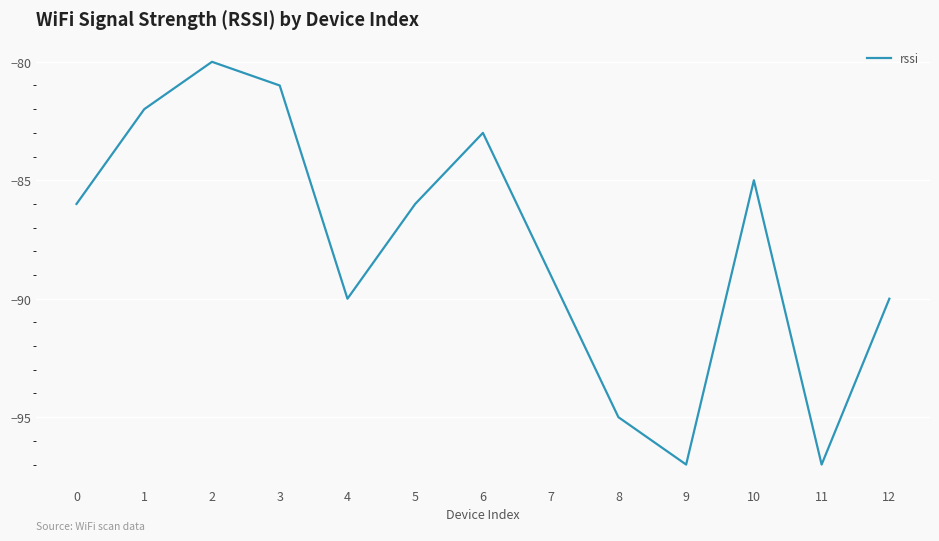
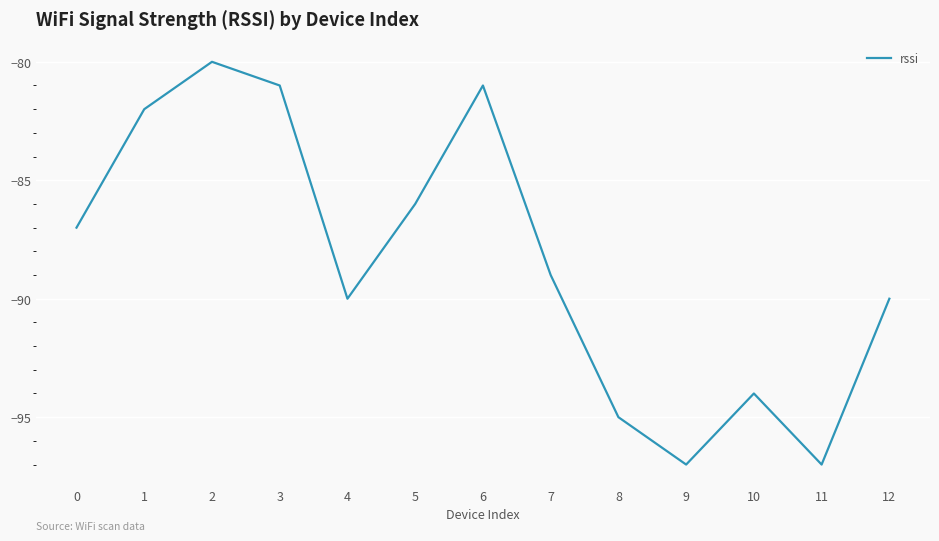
0: -86 -> -87
6: -83 -> -81
10: -85 -> -94
